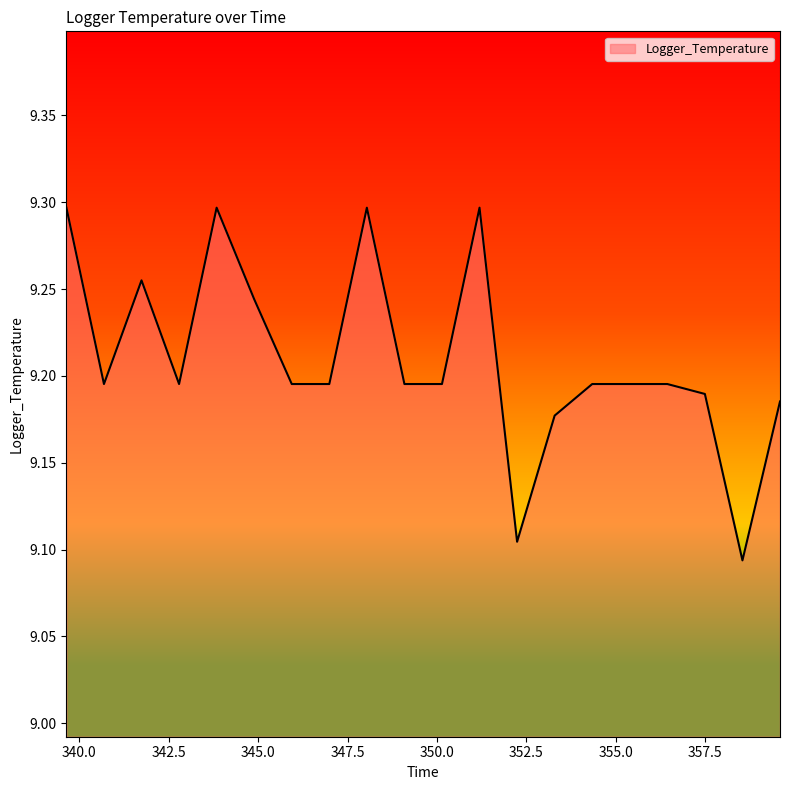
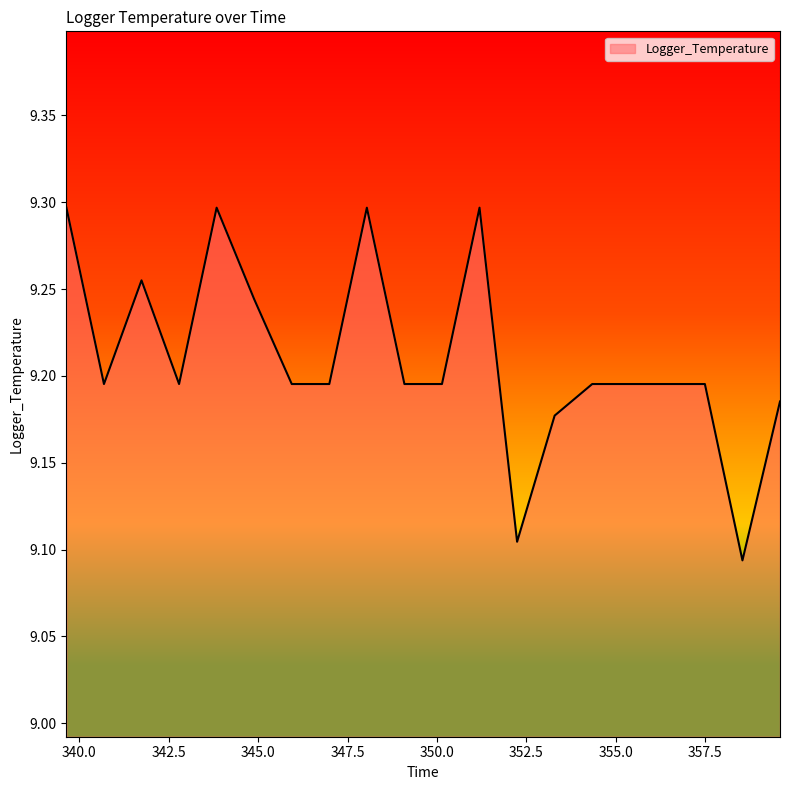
357.5: 9.190 -> 9.195
